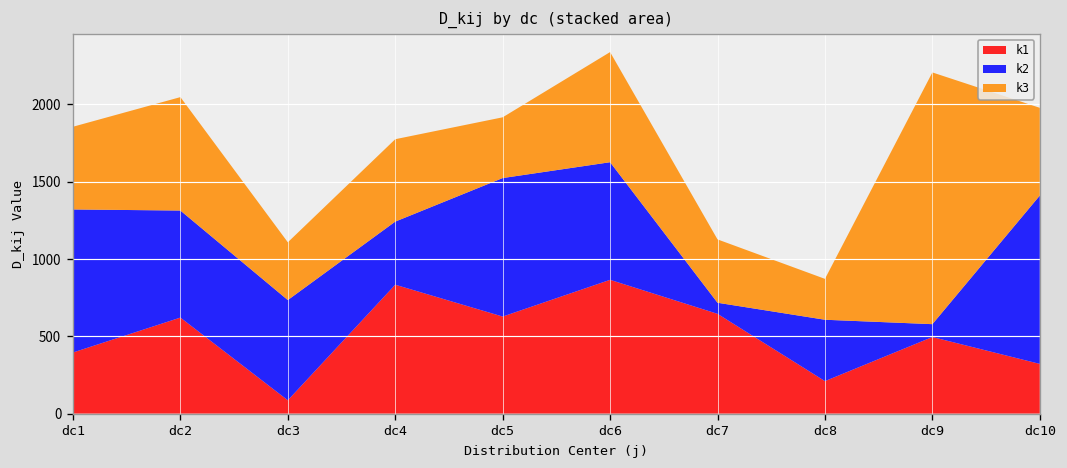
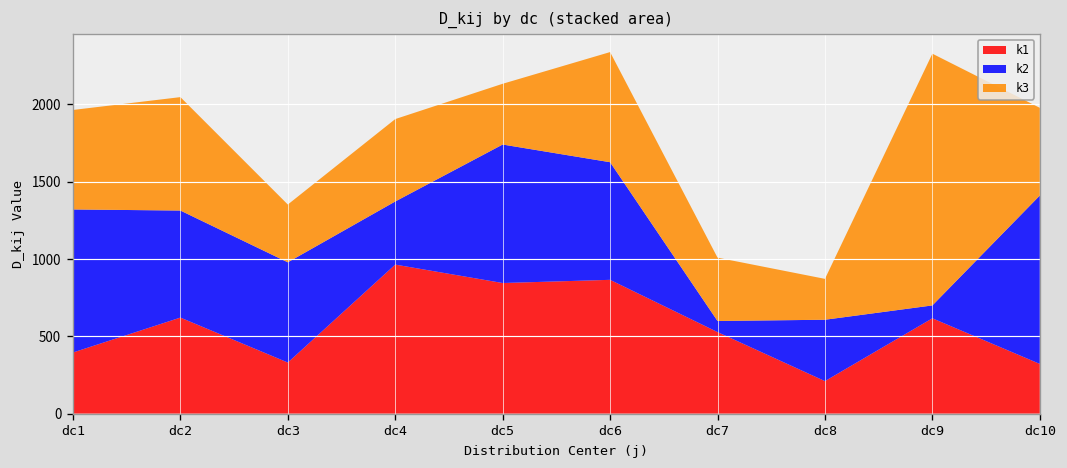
k3, dc1: 530 -> 640
k1, dc3: 90 -> 330
k1, dc4: 830 -> 960
k1, dc5: 630 -> 850
k1, dc7: 650 -> 530
k1, dc9: 500 -> 620
